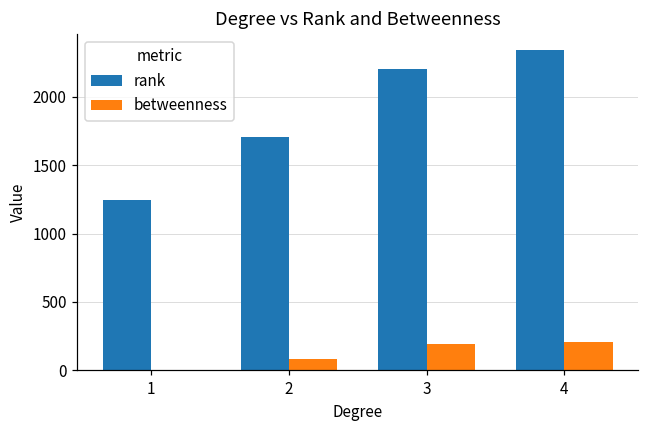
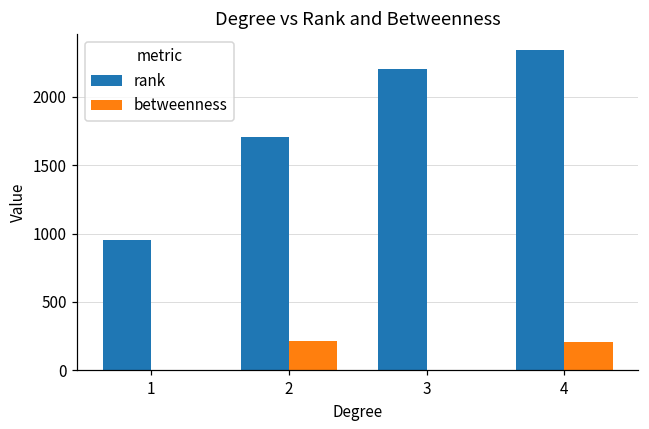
rank, 1: 1250 -> 960
betweenness, 2: 80 -> 210
betweenness, 3: 200 -> 10
